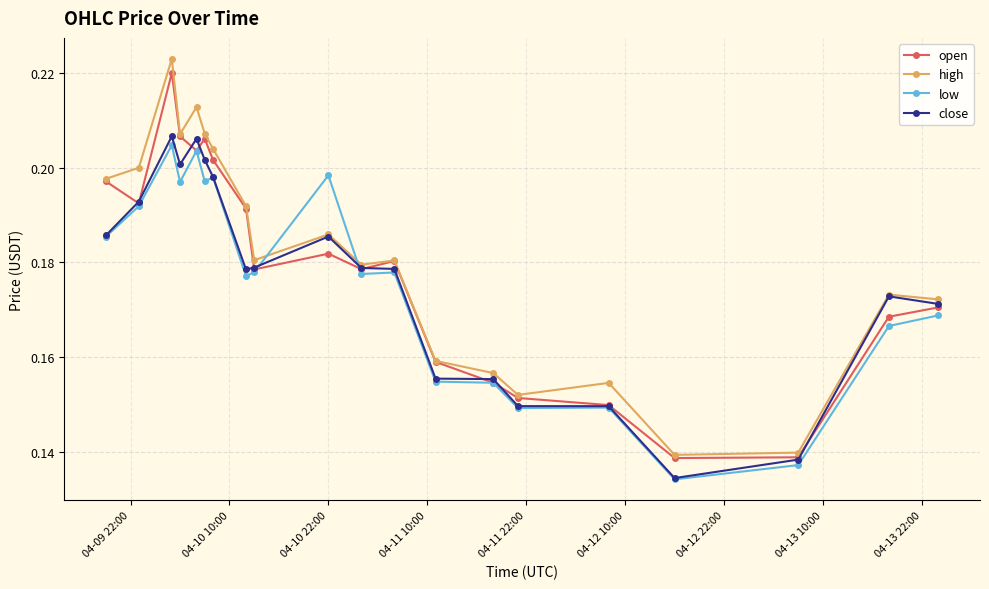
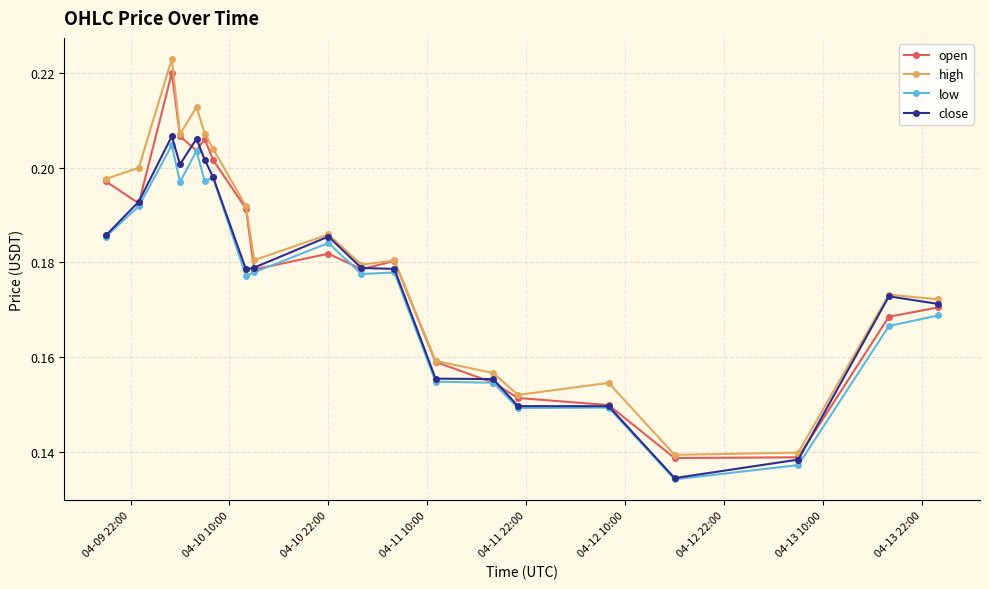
low, 04-10 22:00: 0.198 -> 0.184
